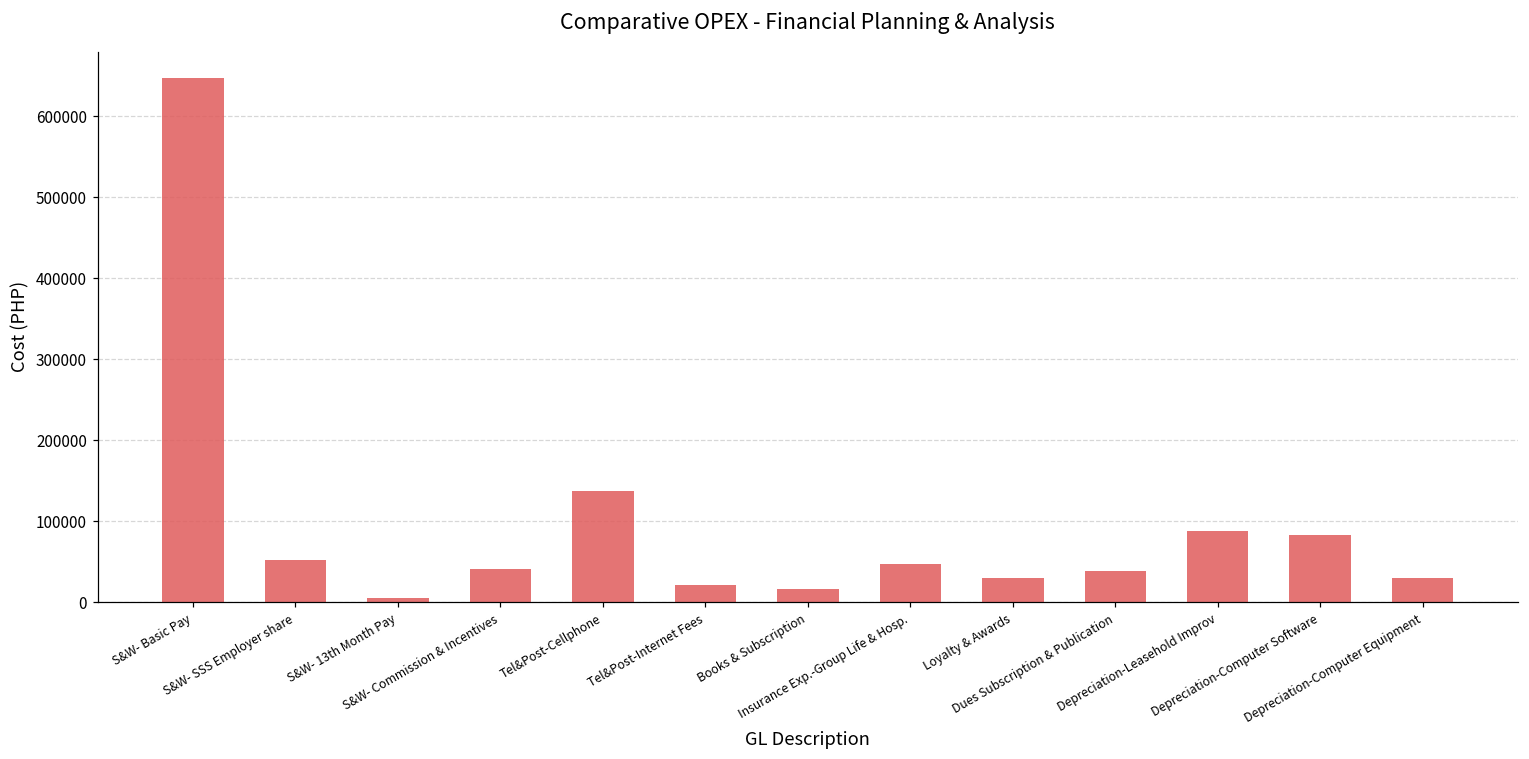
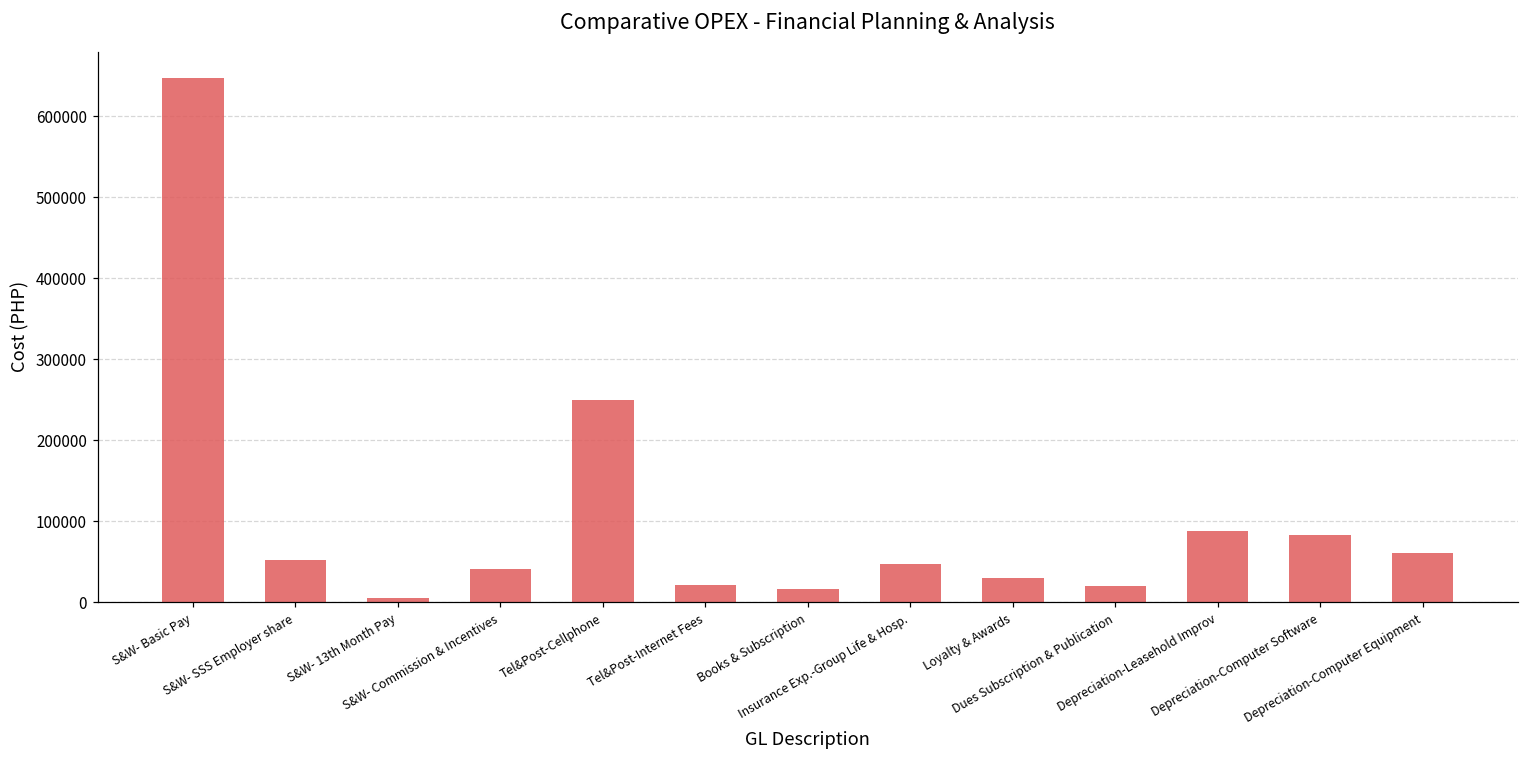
Tel&Post-Cellphone: 140000 -> 250000
Dues Subscription & Publication: 40000 -> 20000
Depreciation-Computer Equipment: 30000 -> 60000
